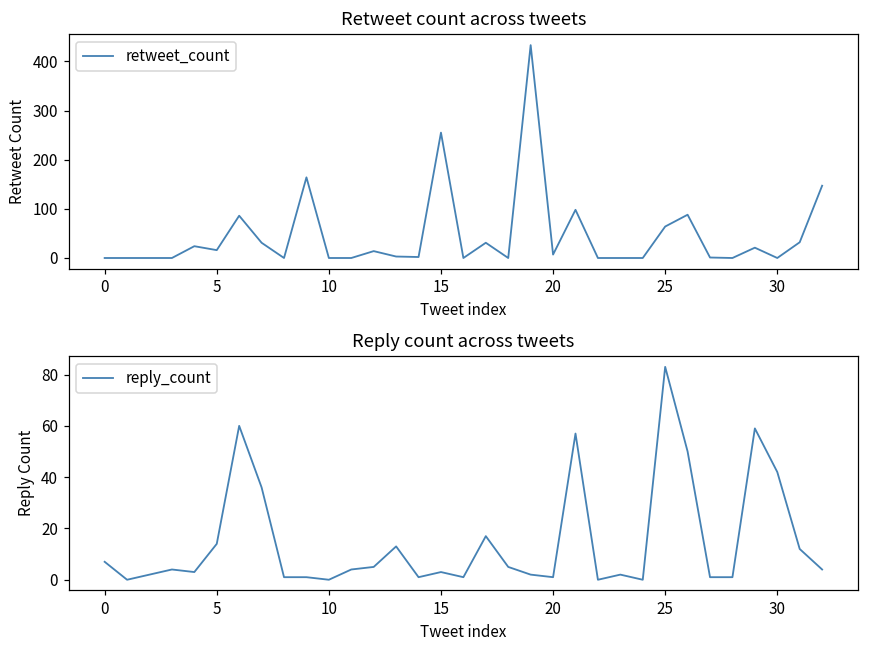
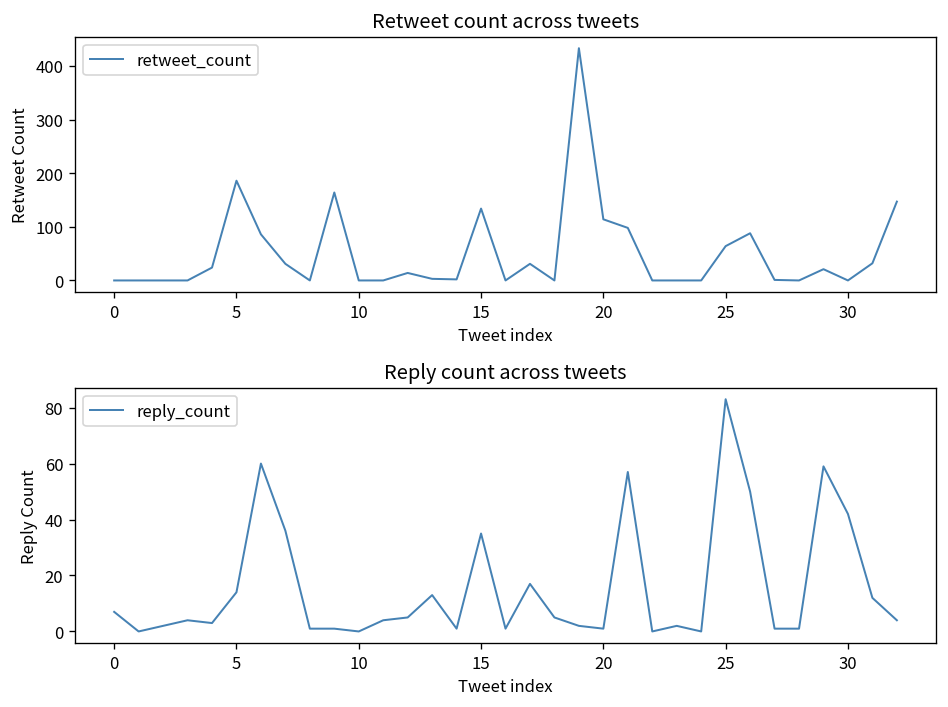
Retweet count across tweets, 5: 20 -> 190
Retweet count across tweets, 15: 260 -> 130
Retweet count across tweets, 20: 10 -> 110
Reply count across tweets, 15: 3 -> 35
